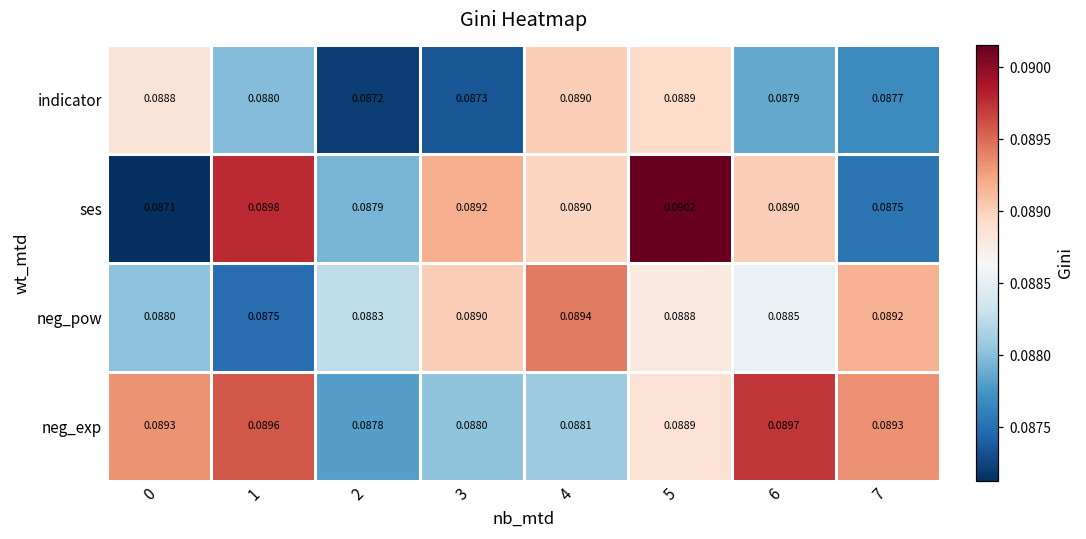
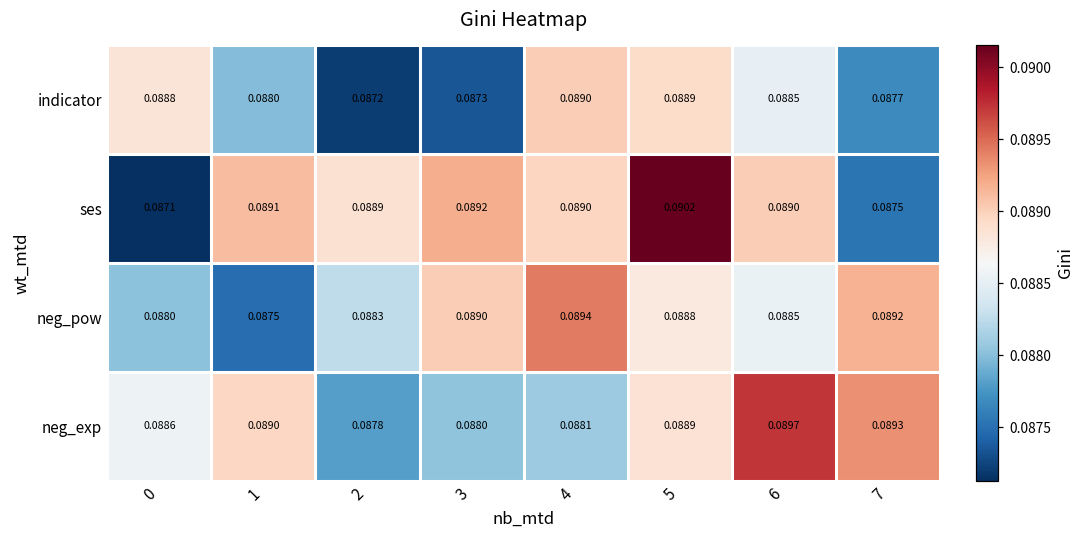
indicator, 6: 0.0879 -> 0.0885
ses, 1: 0.0898 -> 0.0891
ses, 2: 0.0879 -> 0.0889
neg_exp, 0: 0.0893 -> 0.0886
neg_exp, 1: 0.0896 -> 0.0890
